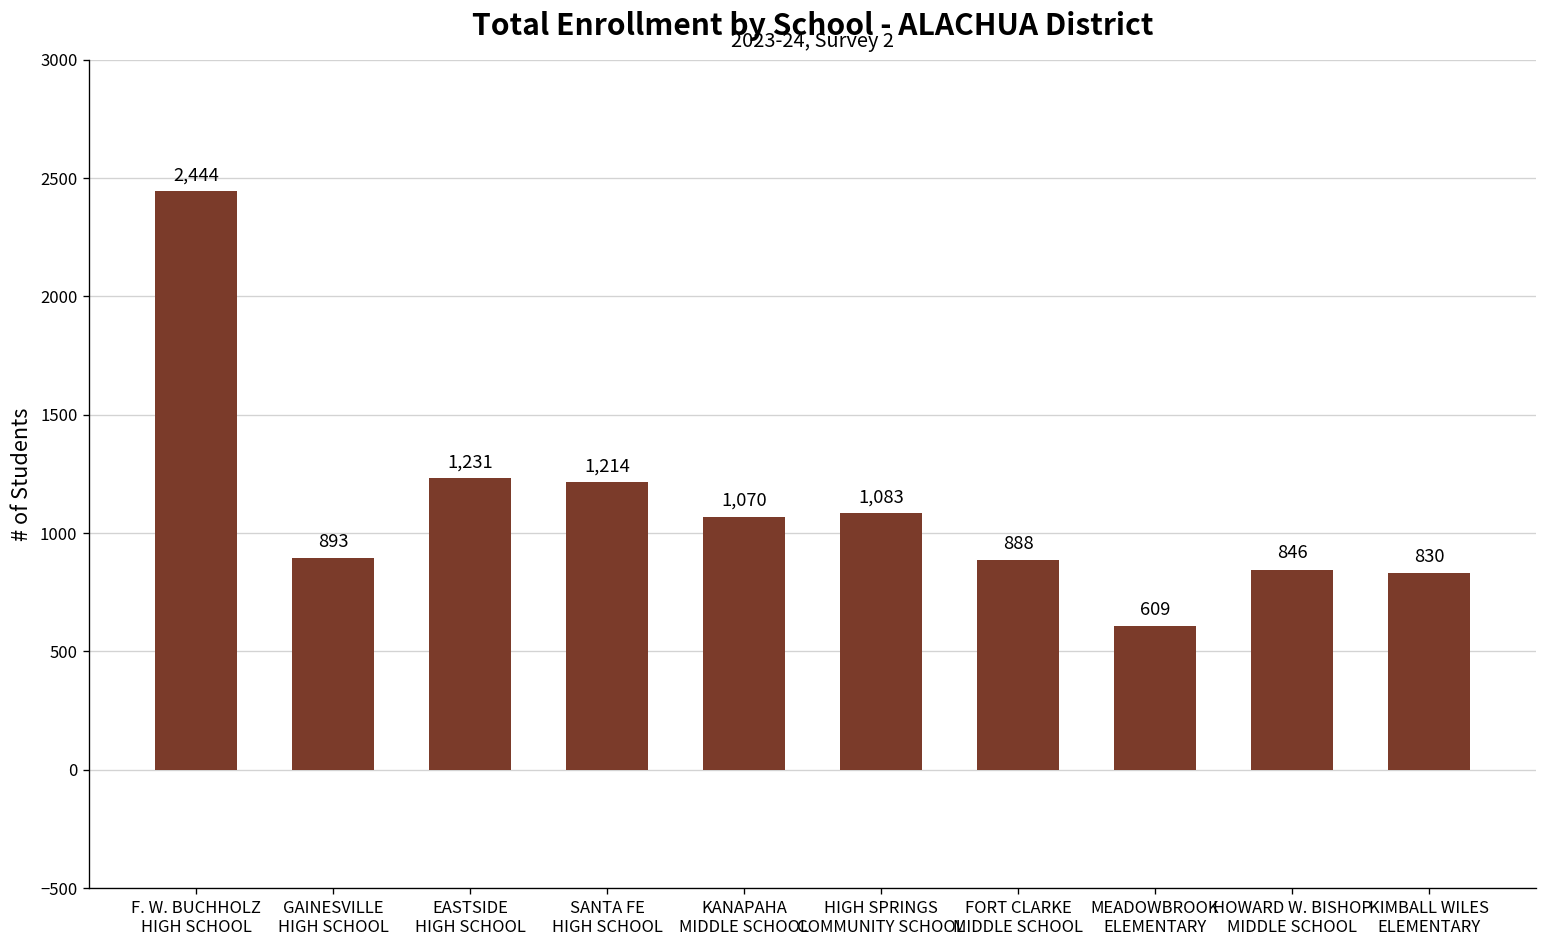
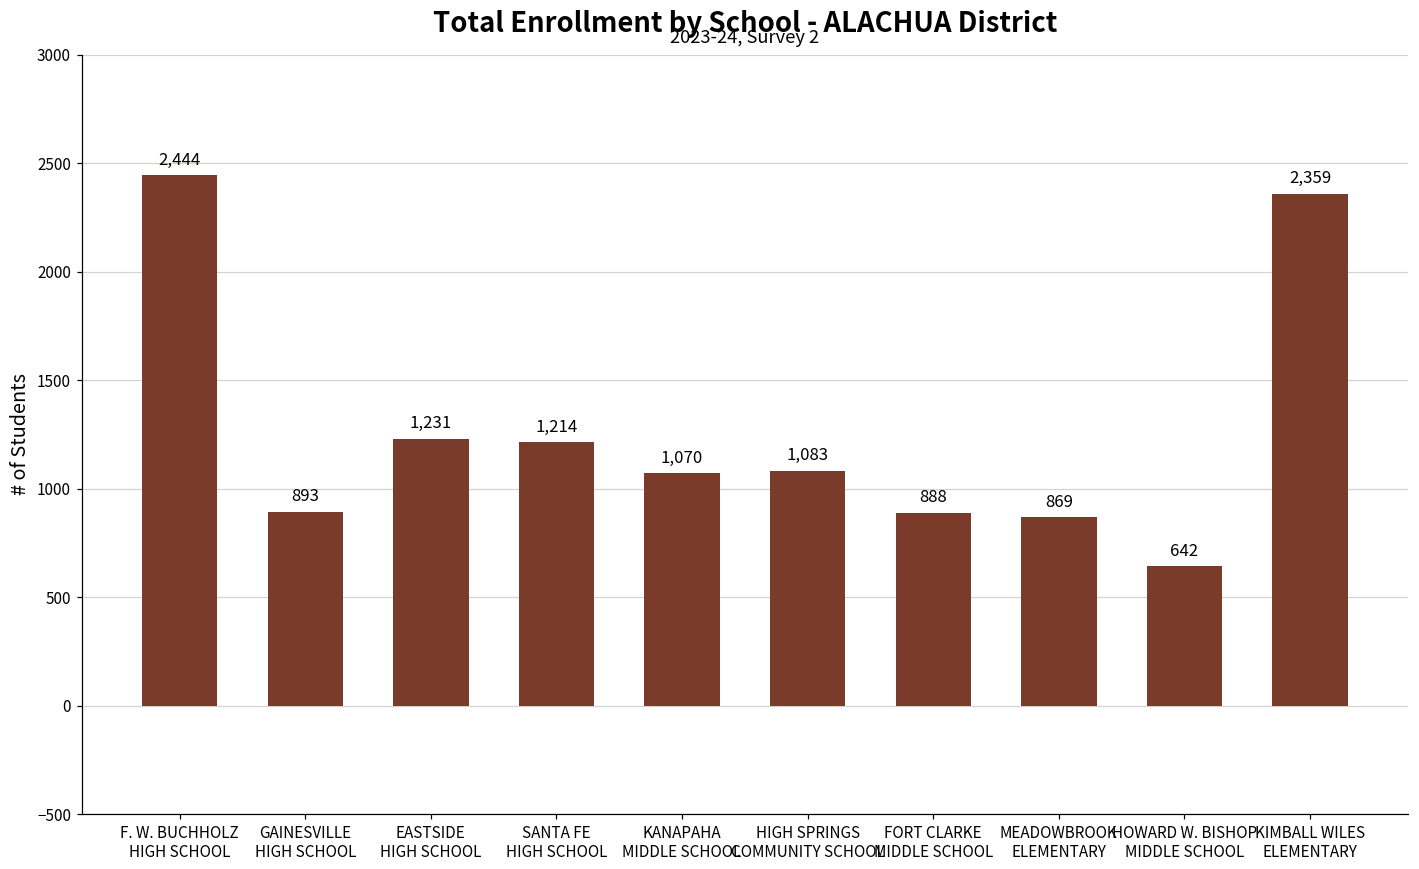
MEADOWBROOK ELEMENTARY: 609 -> 869
HOWARD W. BISHOP MIDDLE SCHOOL: 846 -> 642
KIMBALL WILES ELEMENTARY: 830 -> 2,359
